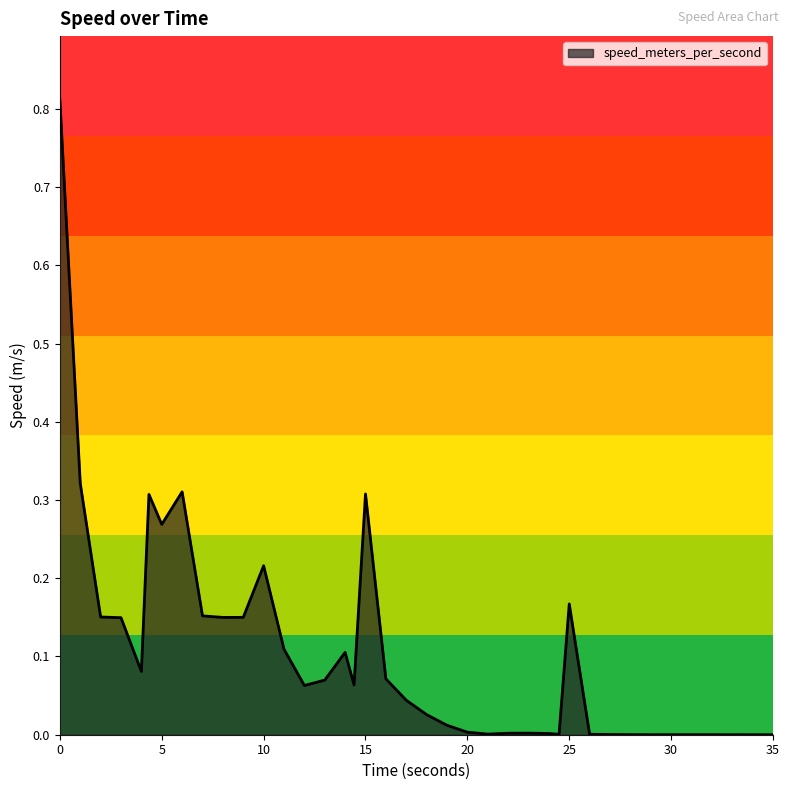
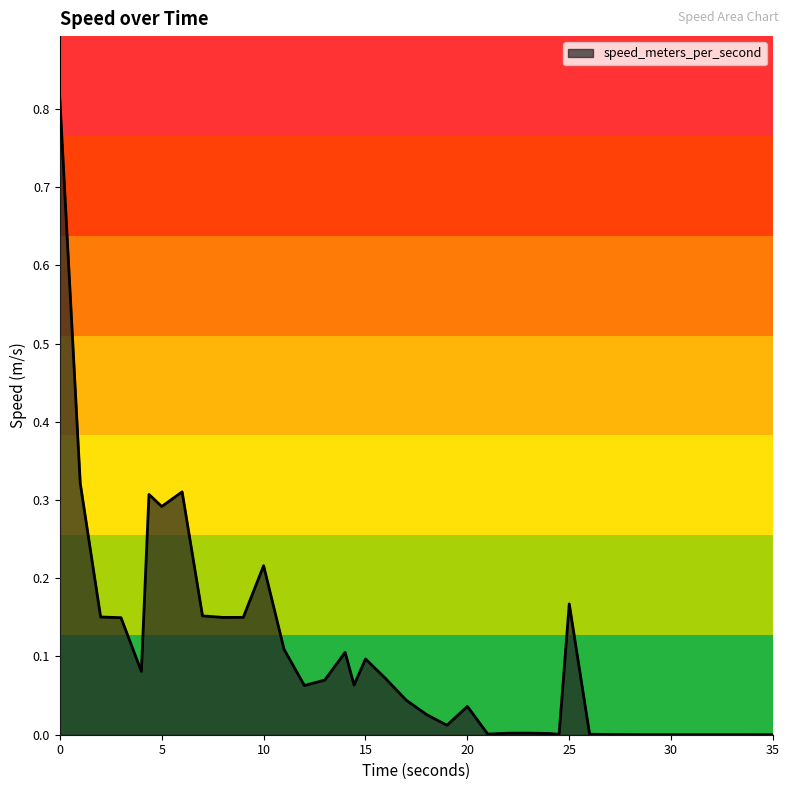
5: 0.27 -> 0.29
15: 0.31 -> 0.10
20: 0.00 -> 0.04
